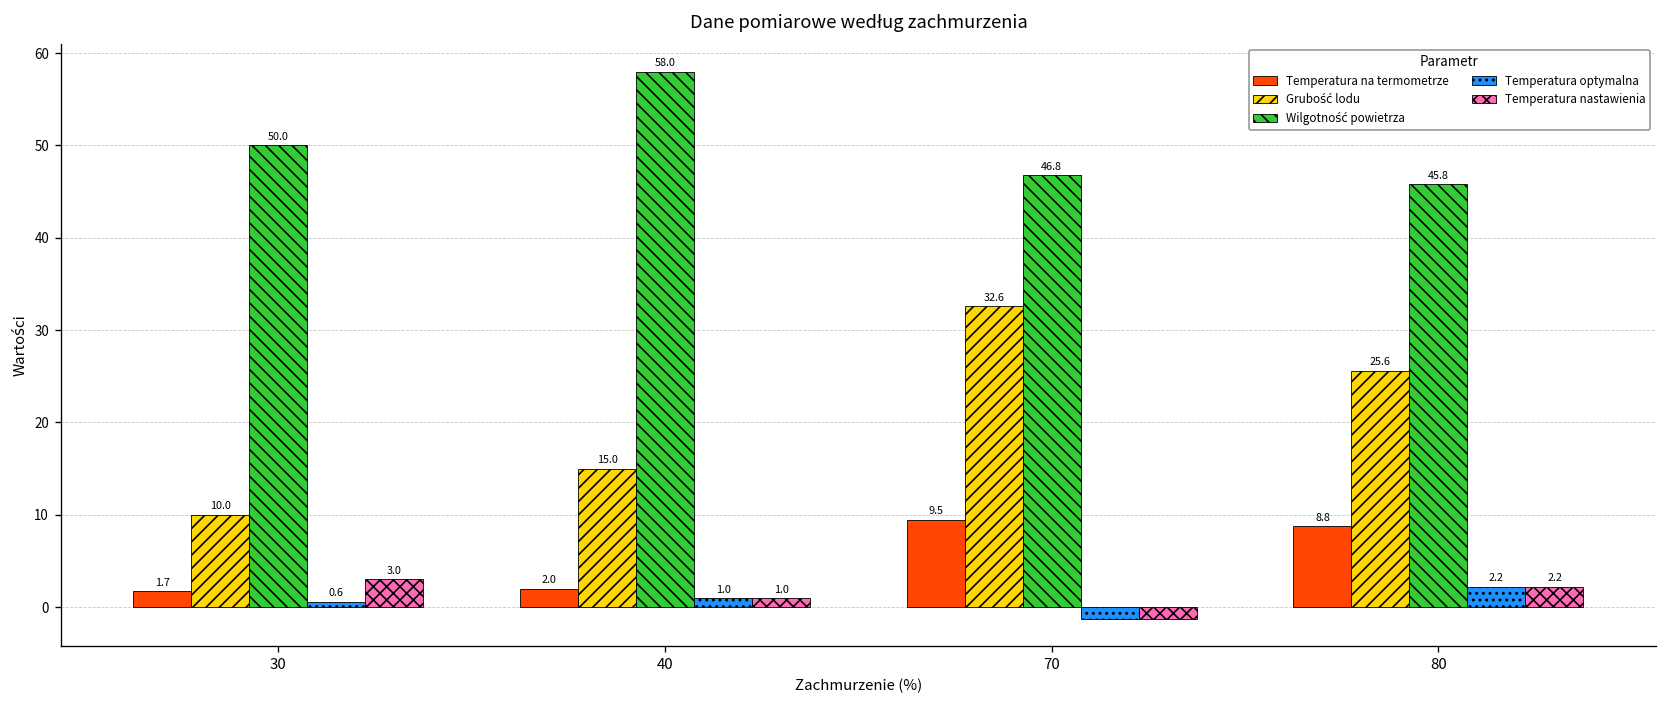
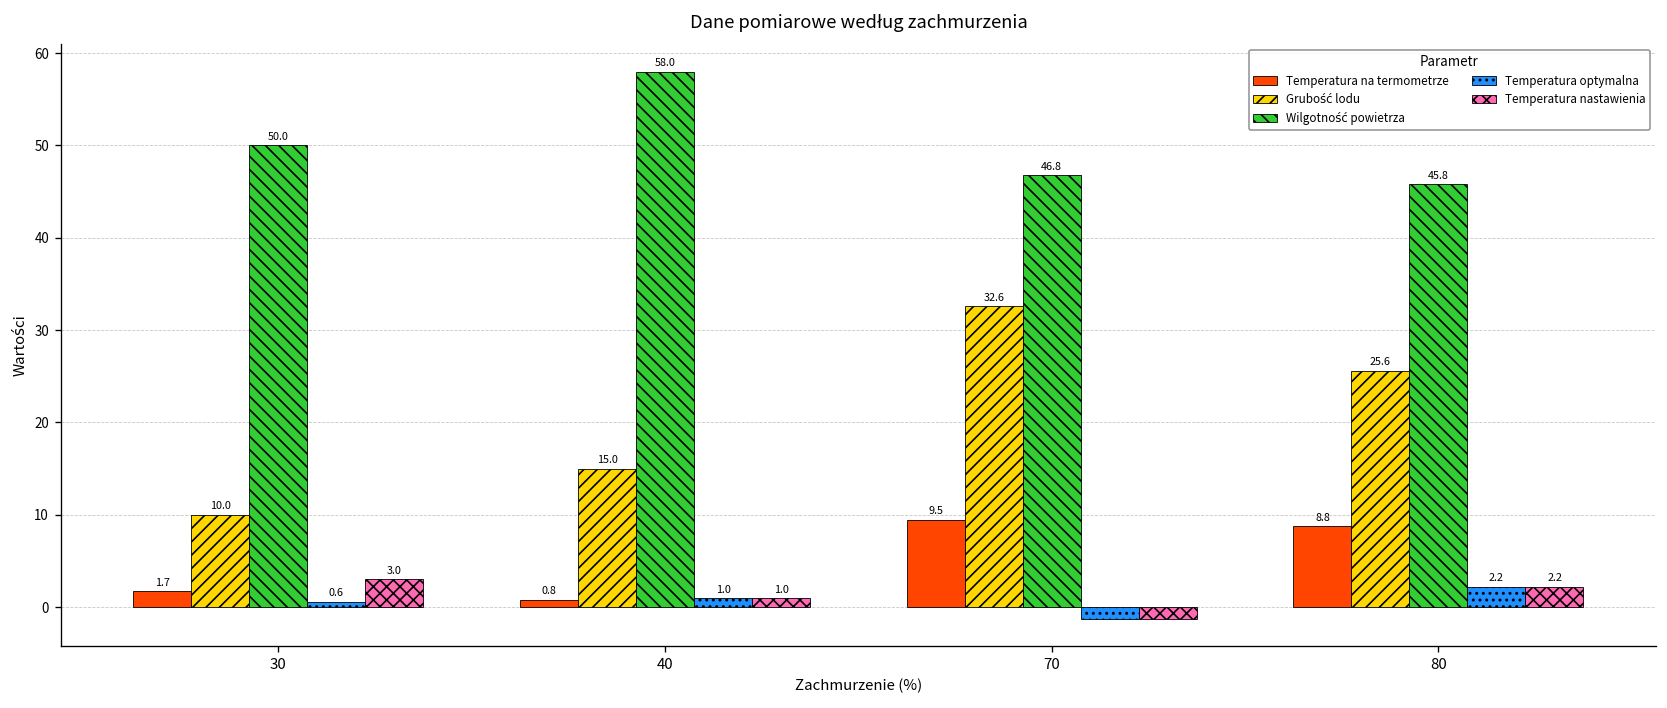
Temperatura na termometrze, 40: 2.0 -> 0.8
